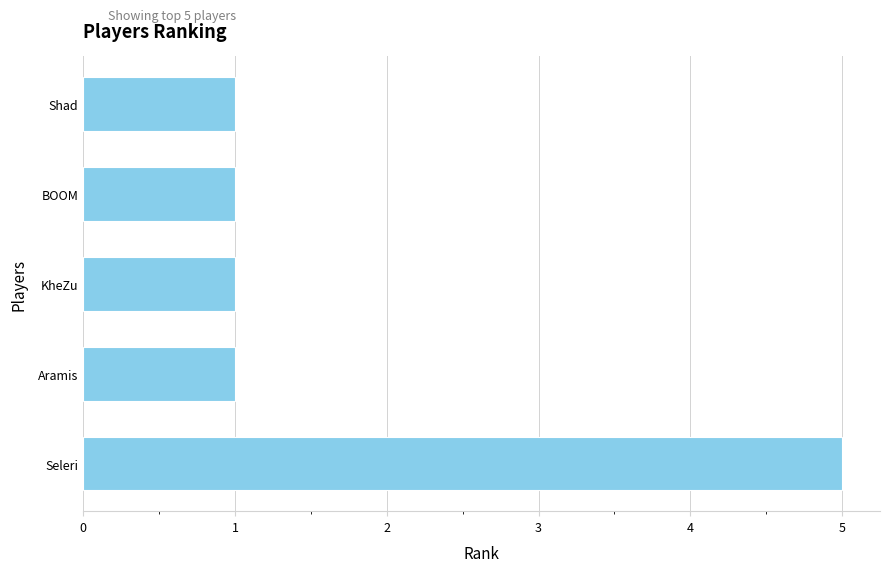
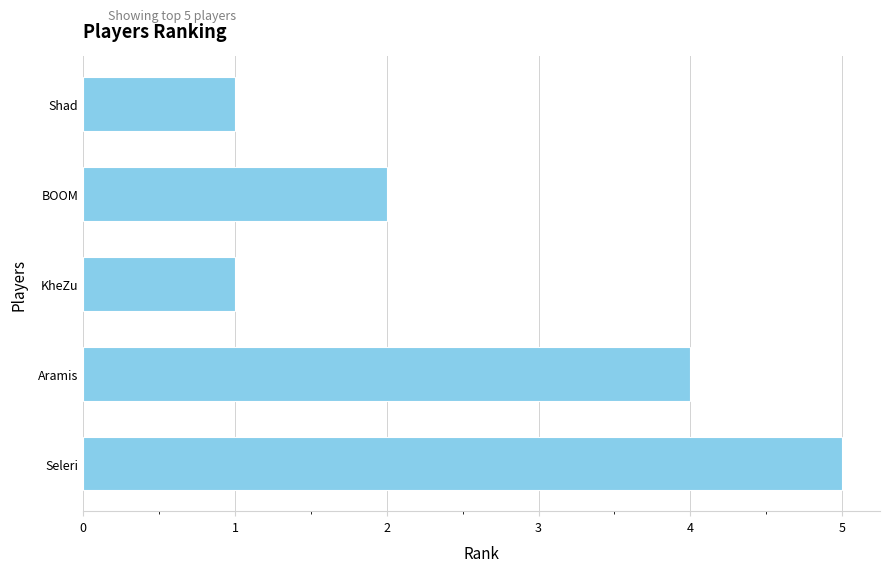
BOOM: 1 -> 2
Aramis: 1 -> 4
